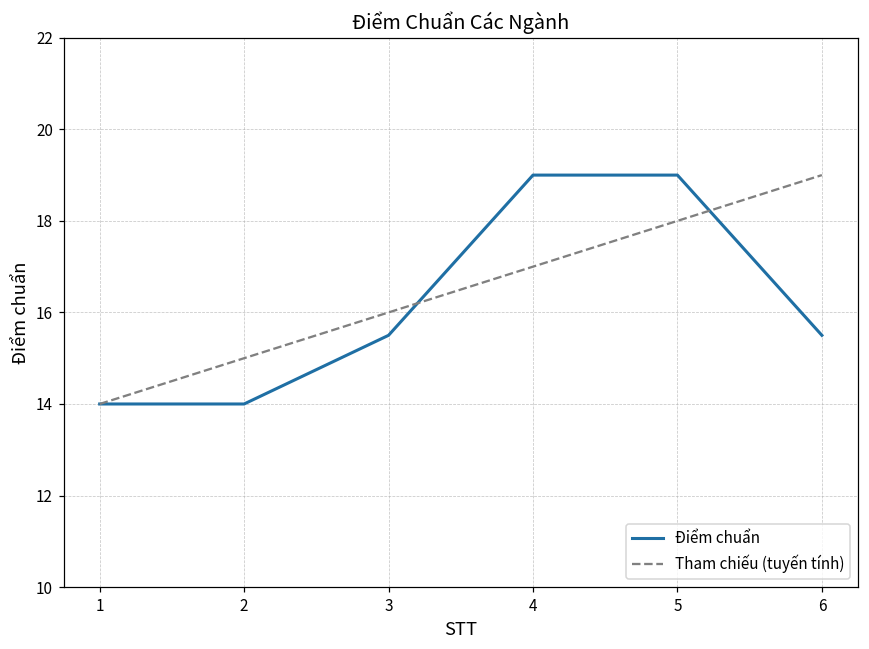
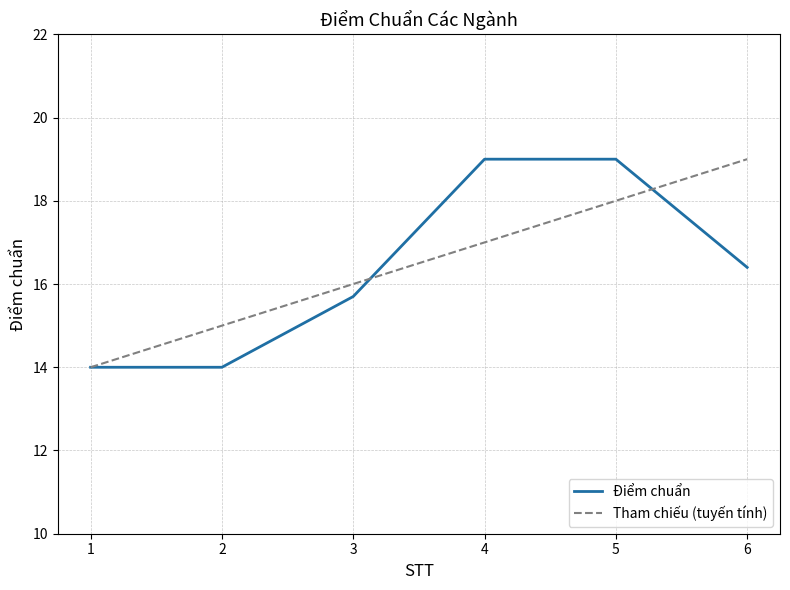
Điểm chuẩn, 3: 15.5 -> 15.7
Điểm chuẩn, 6: 15.5 -> 16.4
